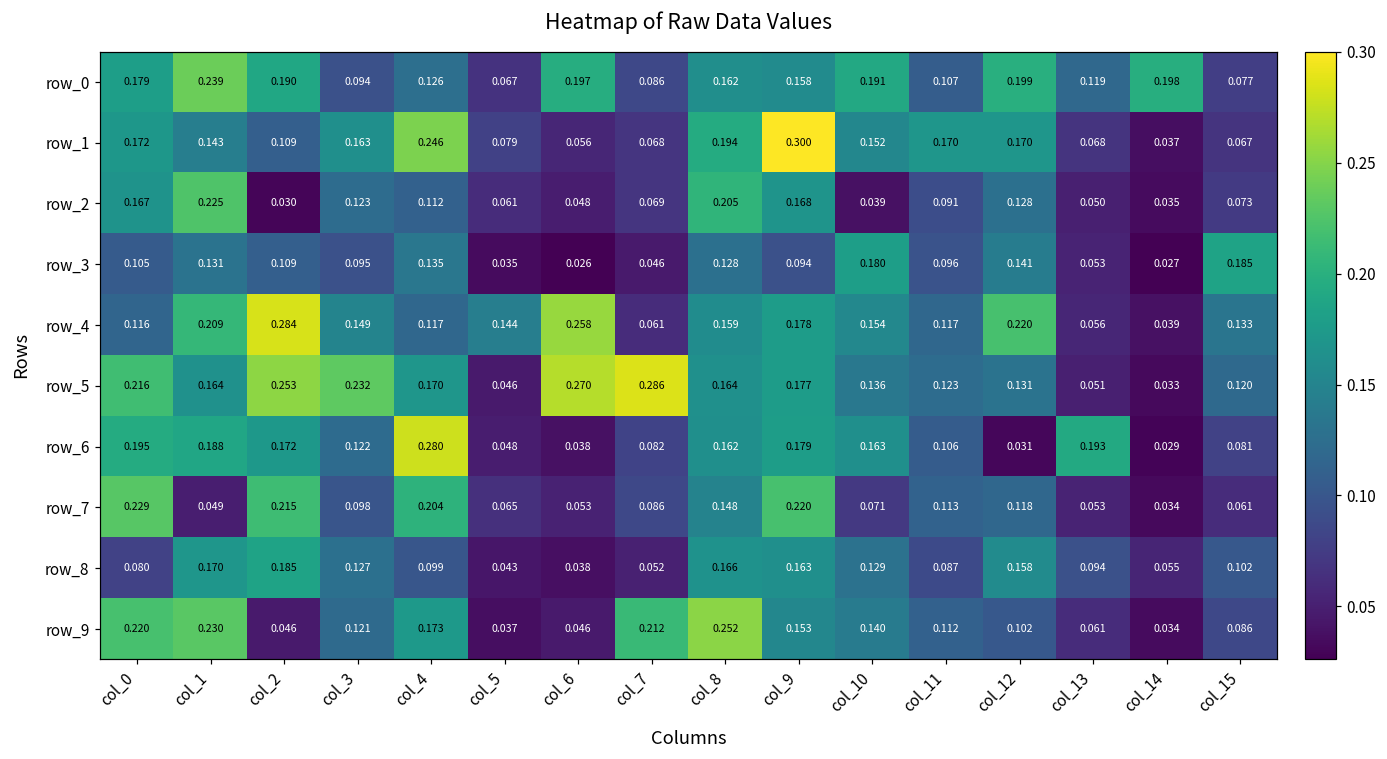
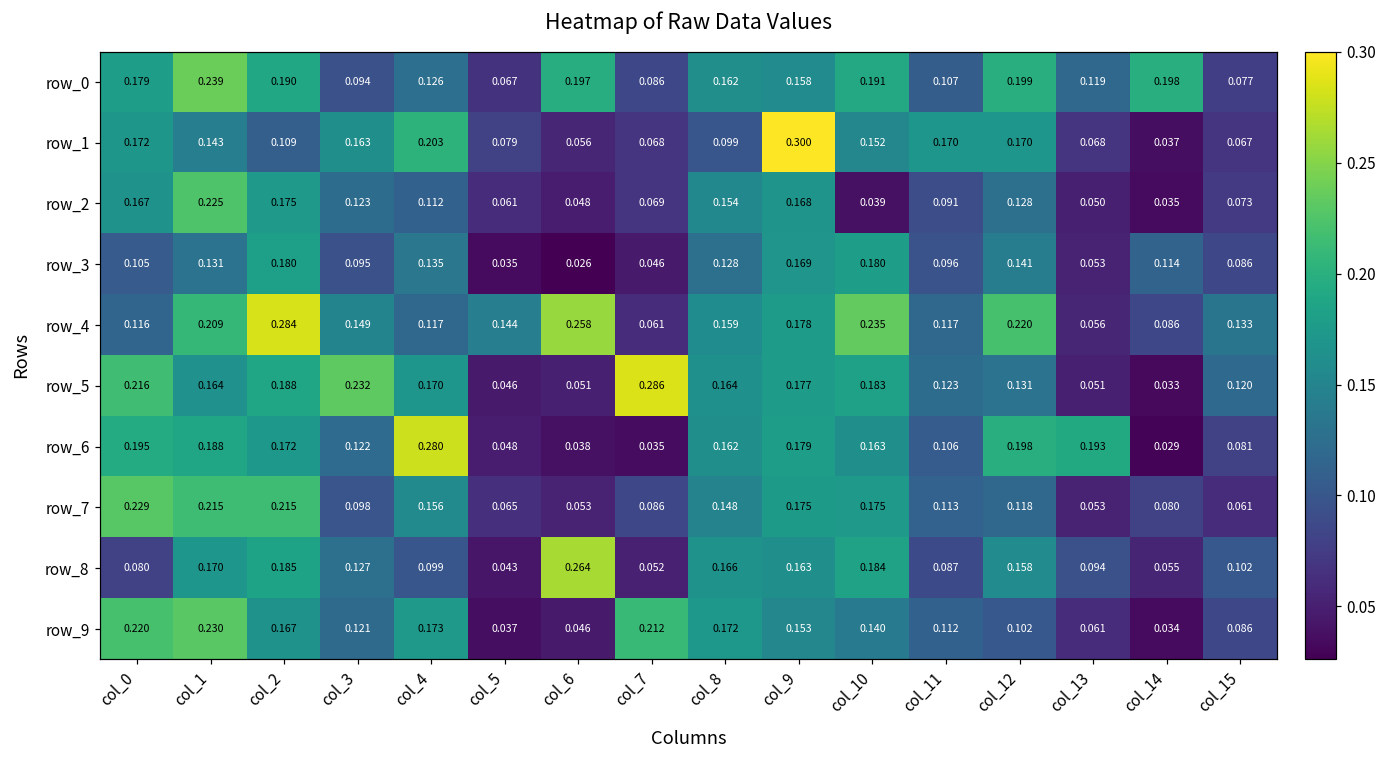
row_1, col_4: 0.246 -> 0.203
row_1, col_8: 0.194 -> 0.099
row_2, col_2: 0.030 -> 0.175
row_2, col_8: 0.205 -> 0.154
row_3, col_2: 0.109 -> 0.180
row_3, col_9: 0.094 -> 0.169
row_3, col_14: 0.027 -> 0.114
row_3, col_15: 0.185 -> 0.086
row_4, col_10: 0.154 -> 0.235
row_4, col_14: 0.039 -> 0.086
row_5, col_2: 0.253 -> 0.188
row_5, col_6: 0.270 -> 0.051
row_5, col_10: 0.136 -> 0.183
row_6, col_7: 0.082 -> 0.035
row_6, col_12: 0.031 -> 0.198
row_7, col_1: 0.049 -> 0.215
row_7, col_4: 0.204 -> 0.156
row_7, col_9: 0.220 -> 0.175
row_7, col_10: 0.071 -> 0.175
row_7, col_14: 0.034 -> 0.080
row_8, col_6: 0.038 -> 0.264
row_8, col_10: 0.129 -> 0.184
row_9, col_2: 0.046 -> 0.167
row_9, col_8: 0.252 -> 0.172
